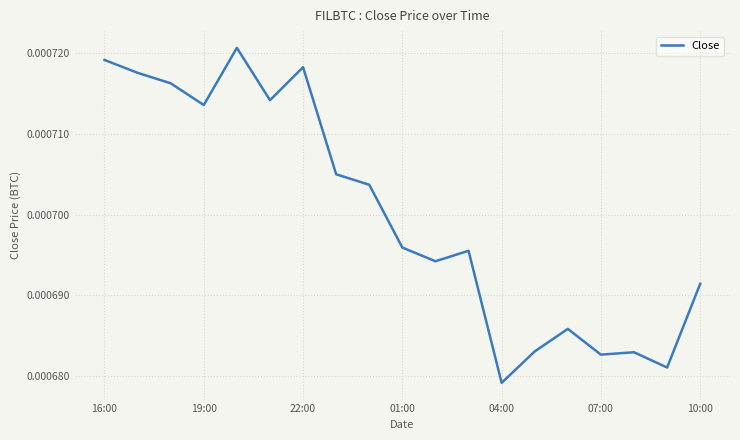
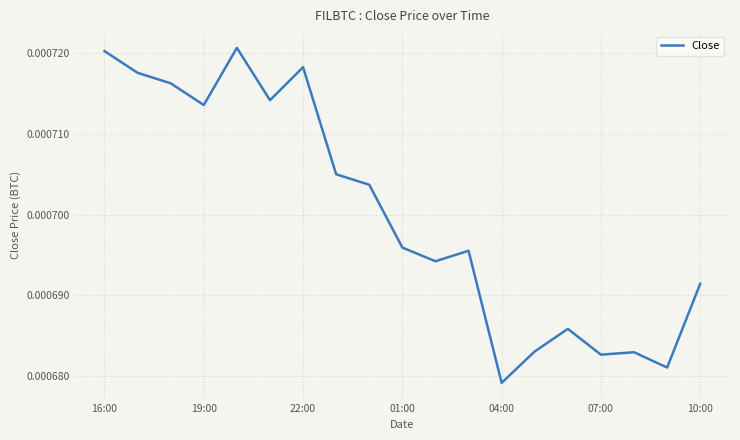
16:00: 0.000719 -> 0.000720
